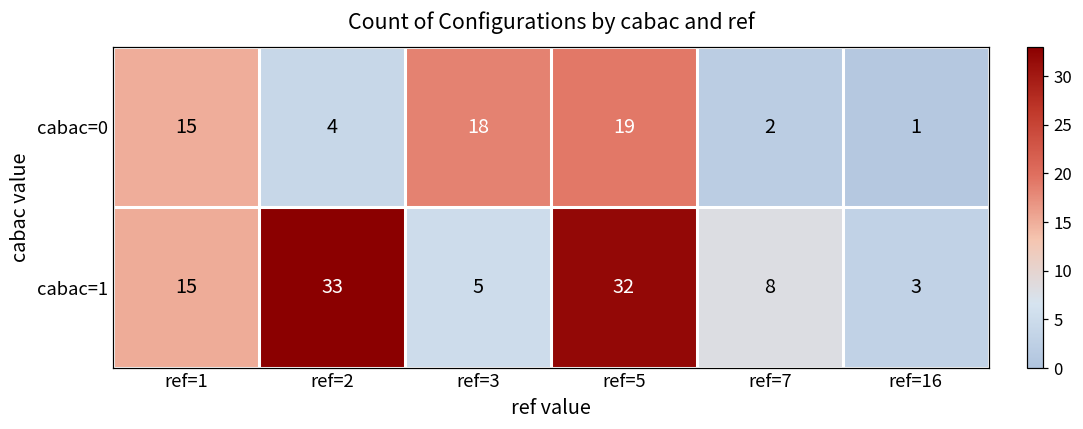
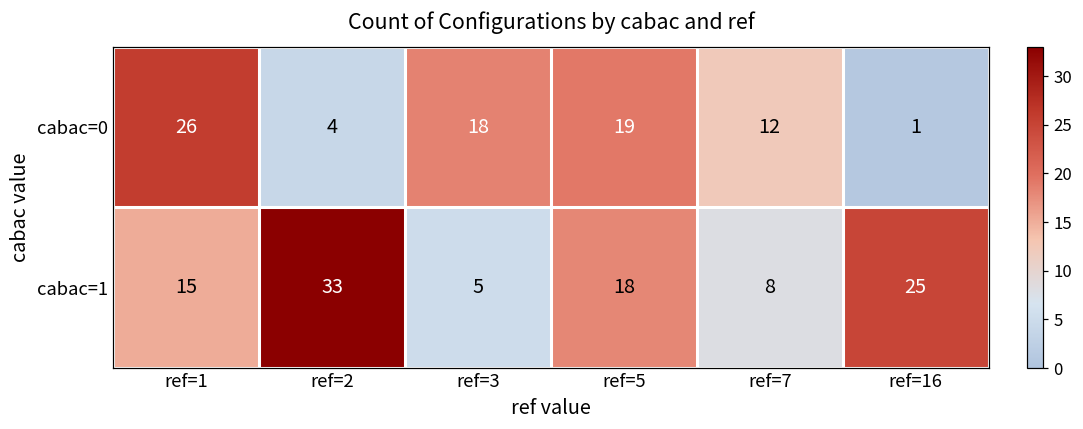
cabac=0, ref=1: 15 -> 26
cabac=0, ref=7: 2 -> 12
cabac=1, ref=5: 32 -> 18
cabac=1, ref=16: 3 -> 25
